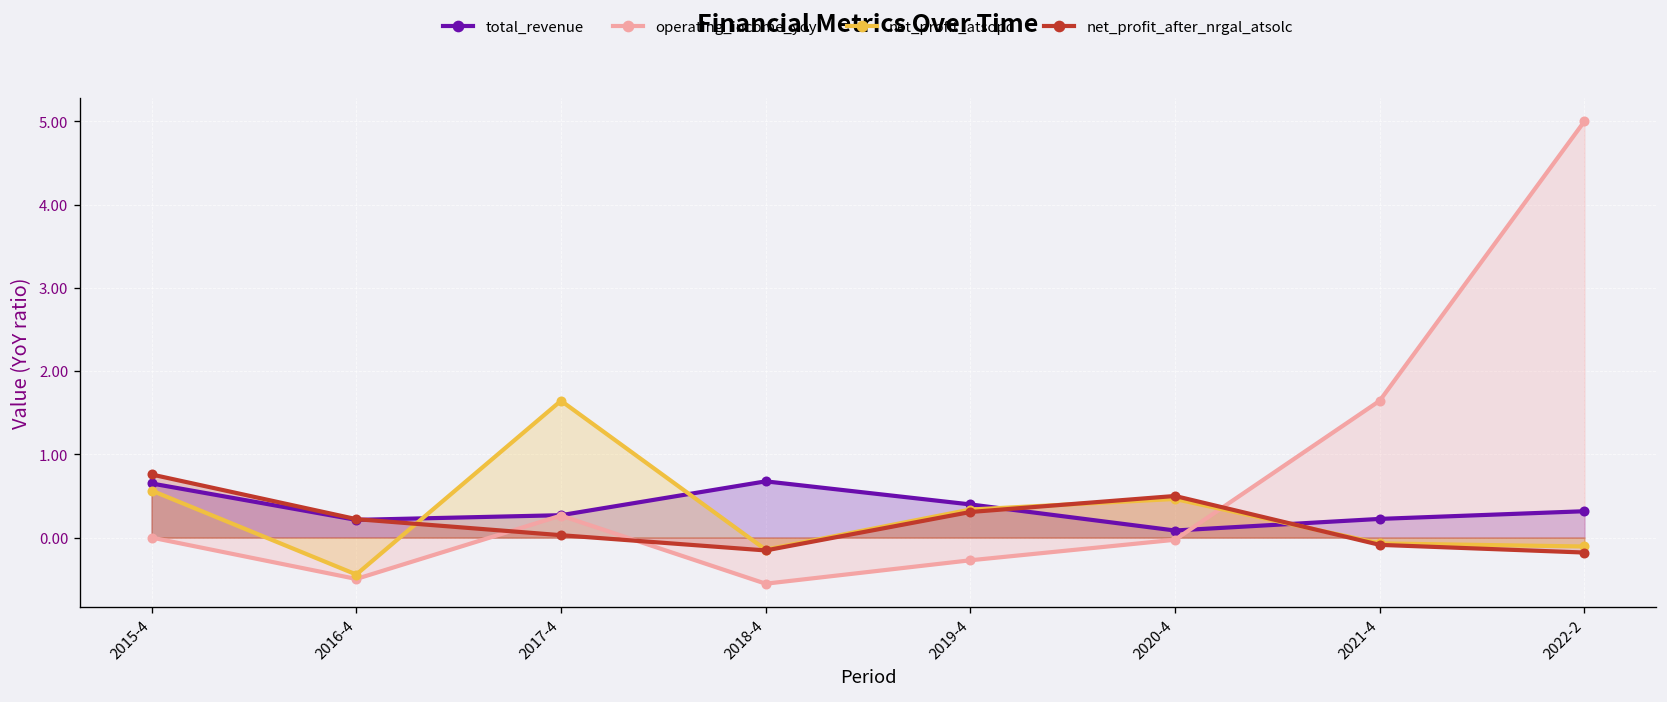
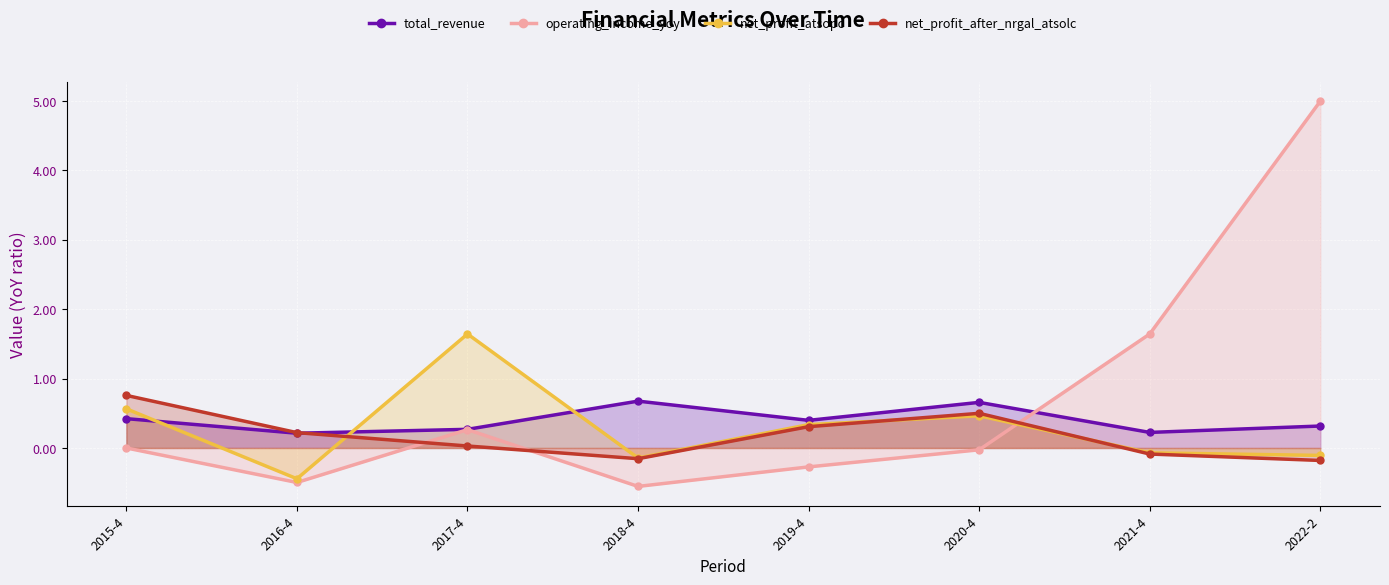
total_revenue, 2015-4: 0.6 -> 0.4
total_revenue, 2020-4: 0.1 -> 0.7
